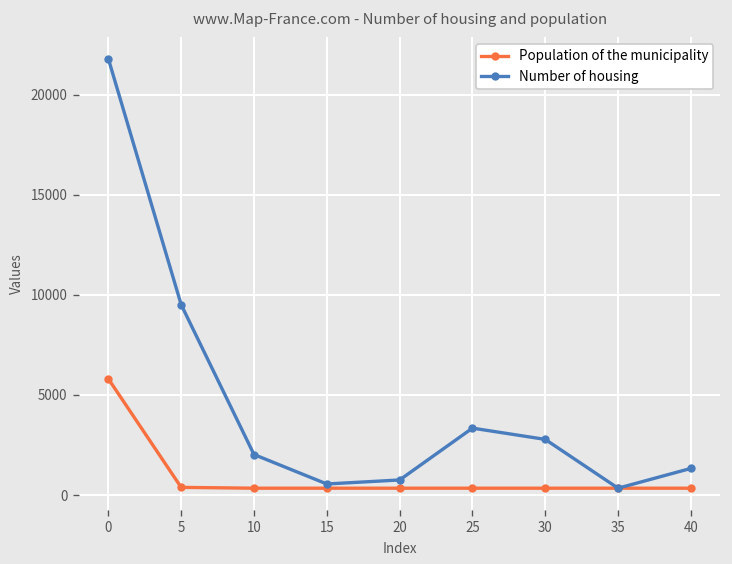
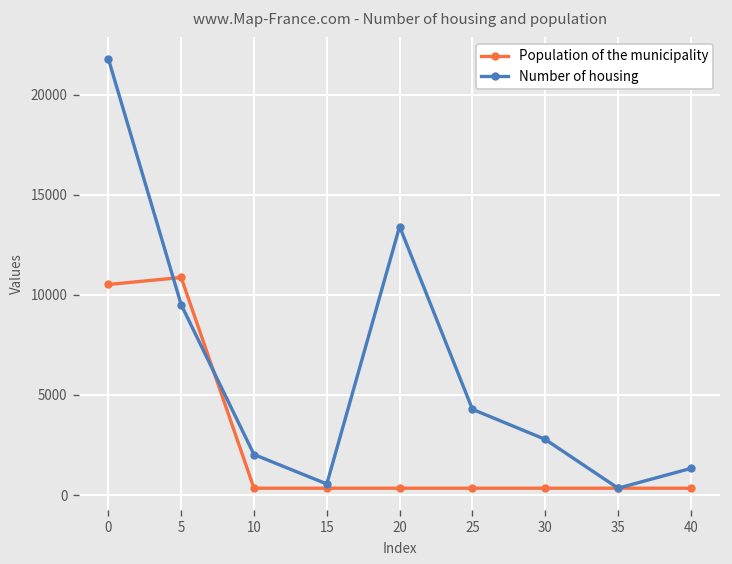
Population of the municipality, 0: 5800 -> 10500
Population of the municipality, 5: 400 -> 10900
Number of housing, 20: 800 -> 13400
Number of housing, 25: 3300 -> 4300
